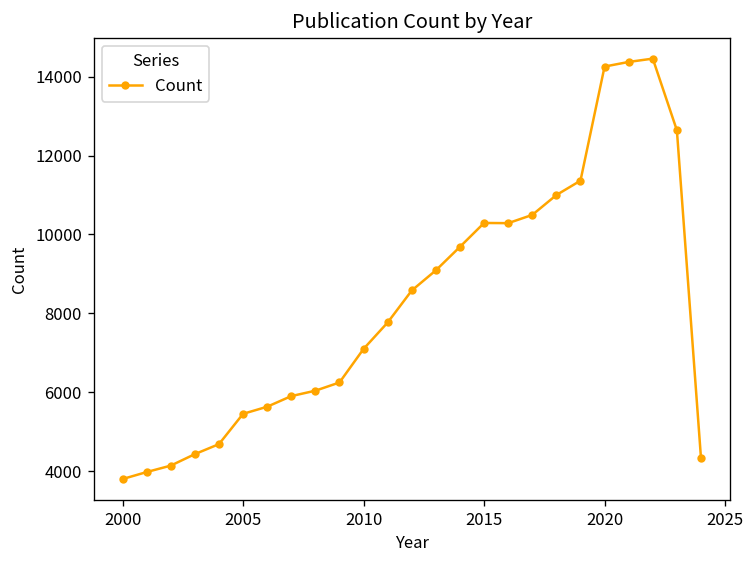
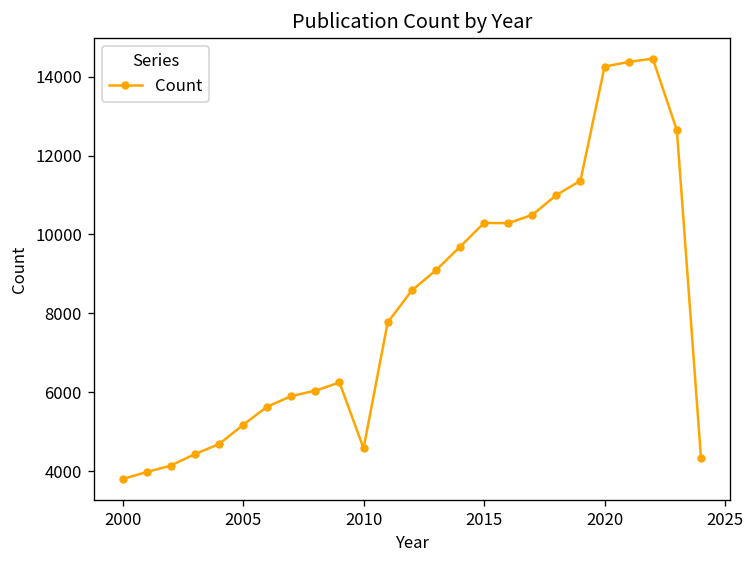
2005: 5500 -> 5200
2010: 7100 -> 4600
